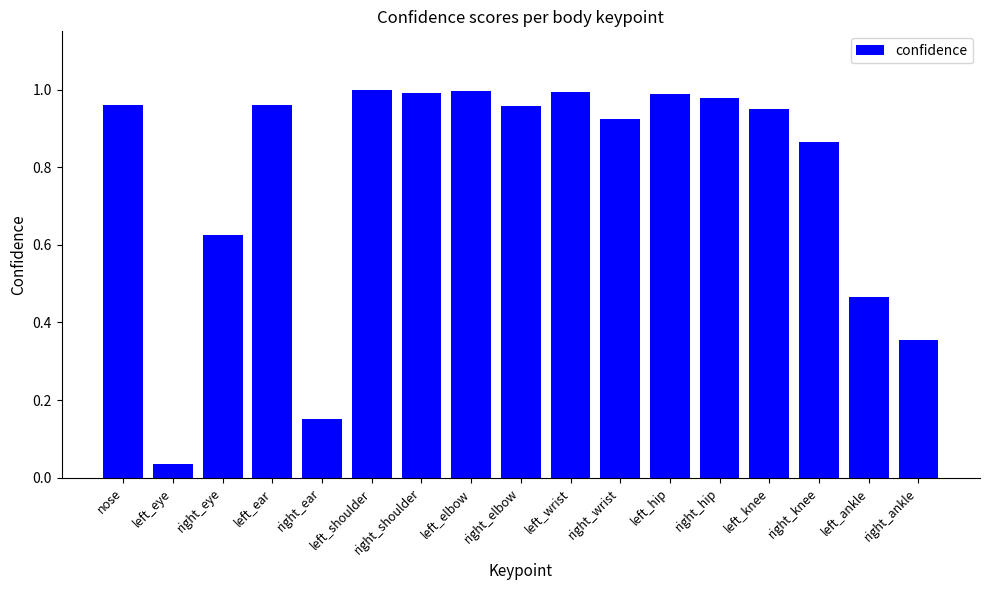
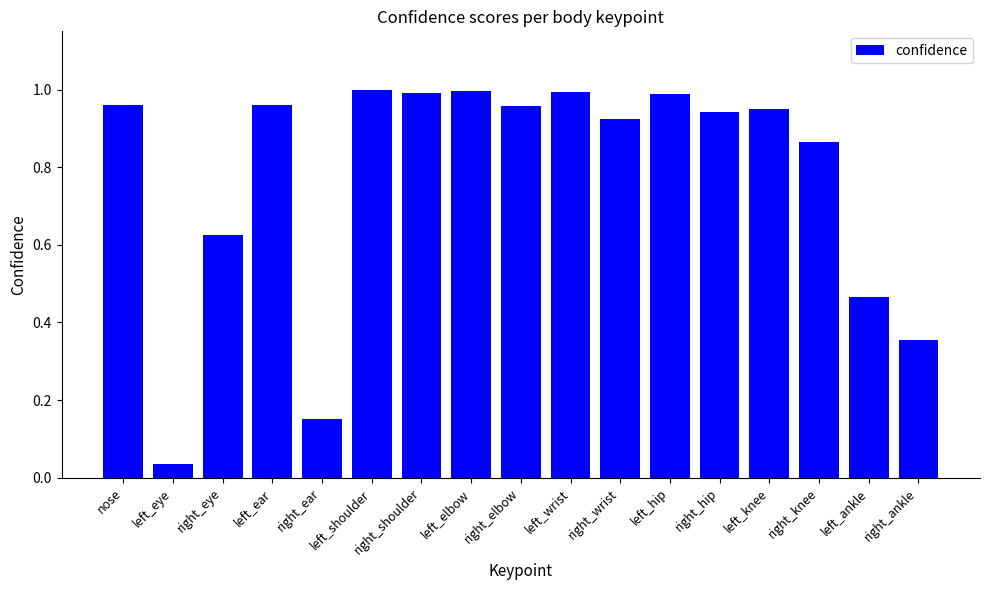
right_hip: 0.98 -> 0.94
